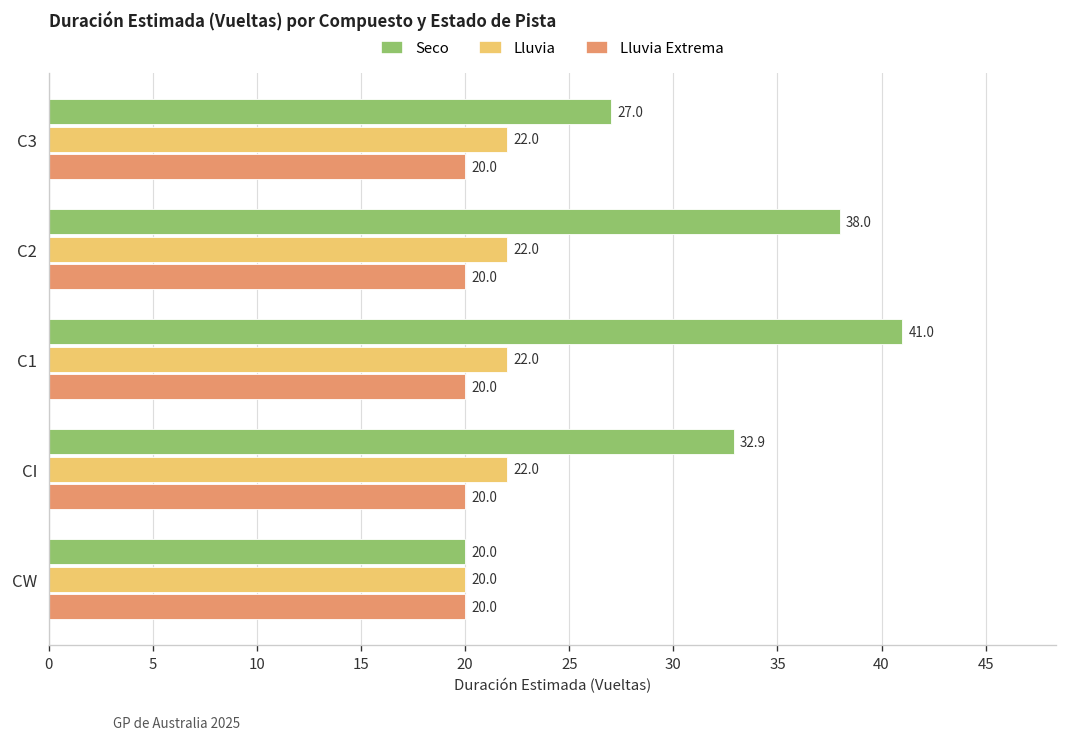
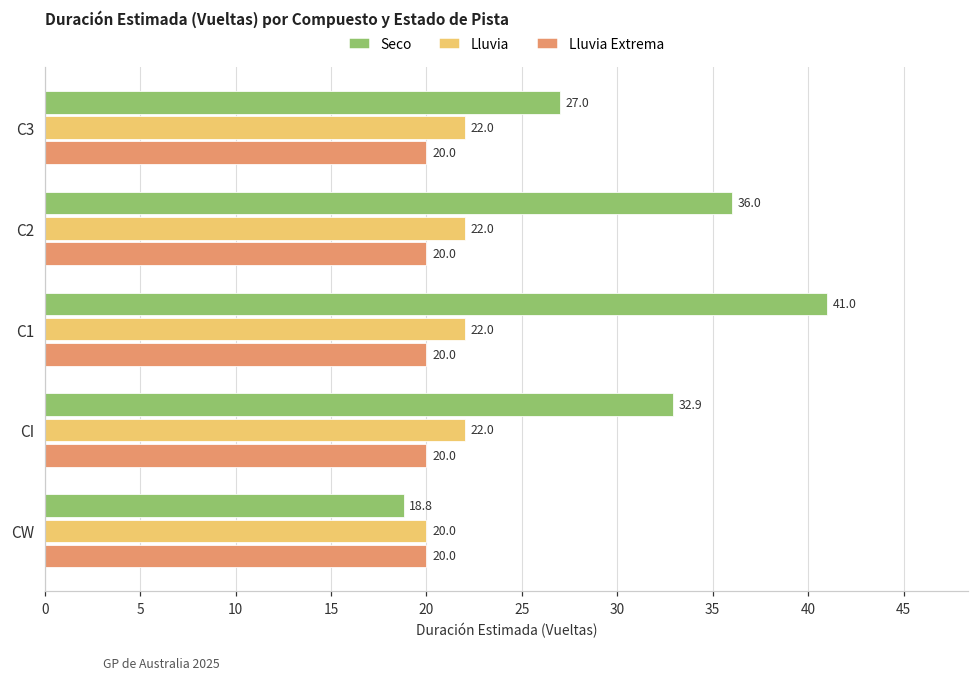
Seco, C2: 38.0 -> 36.0
Seco, CW: 20.0 -> 18.8
